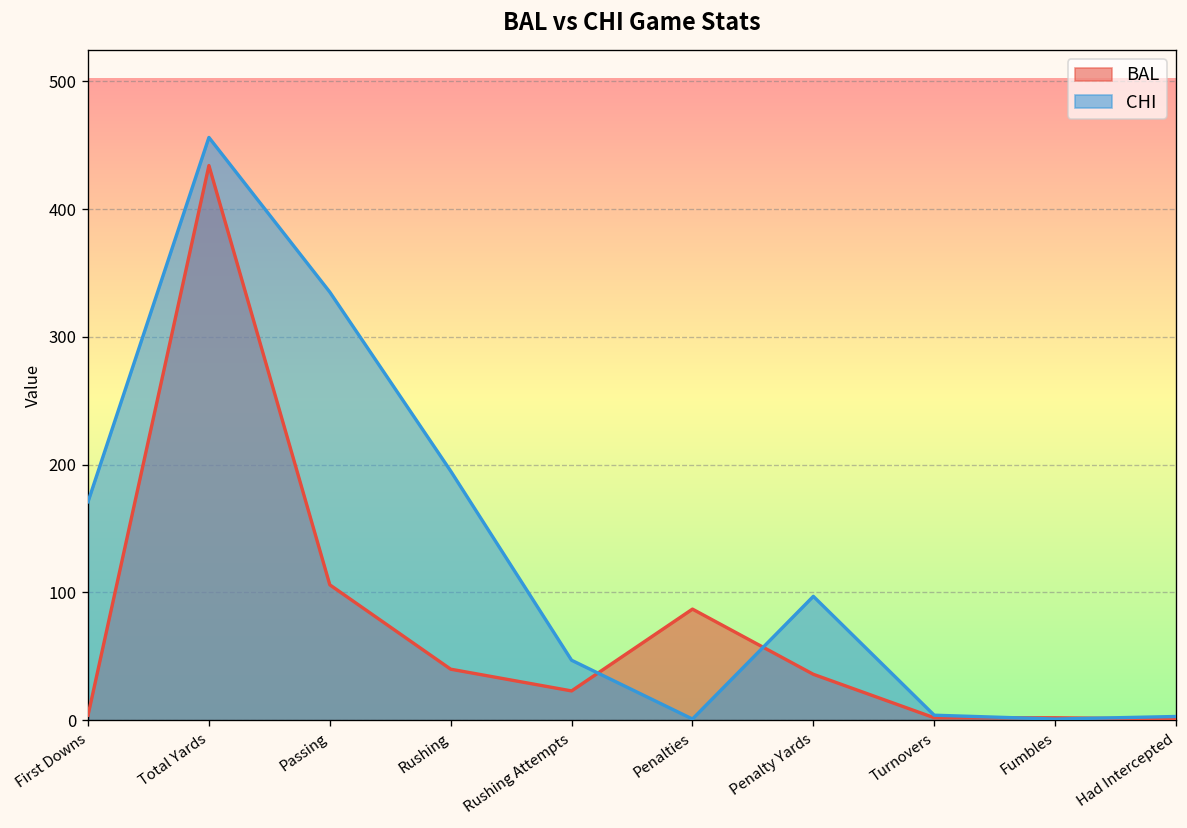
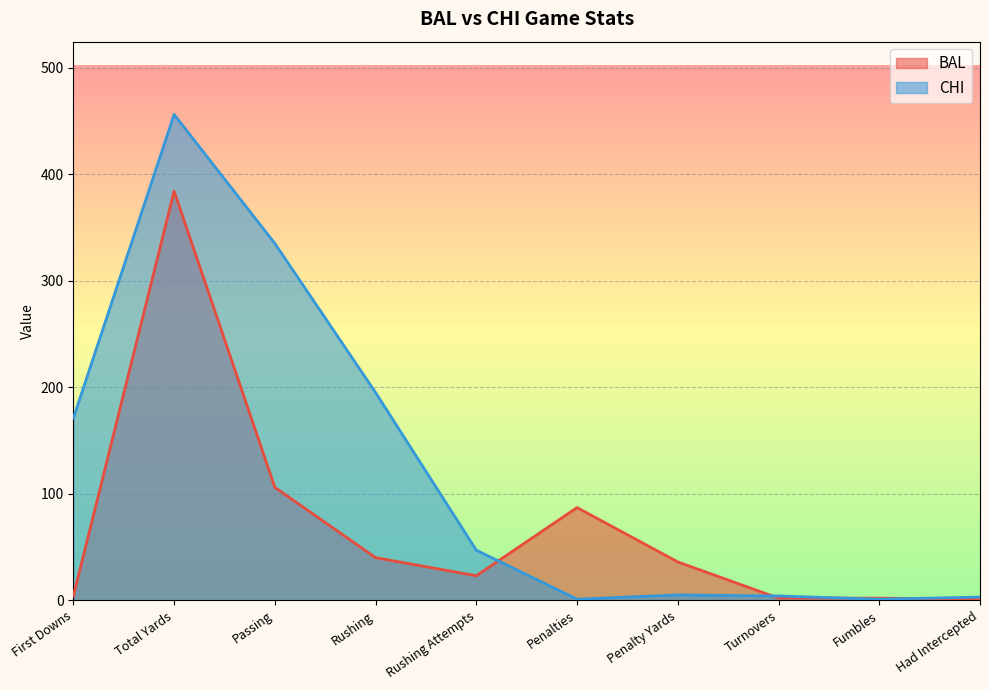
BAL, Total Yards: 434 -> 384
CHI, Penalty Yards: 97 -> 5
